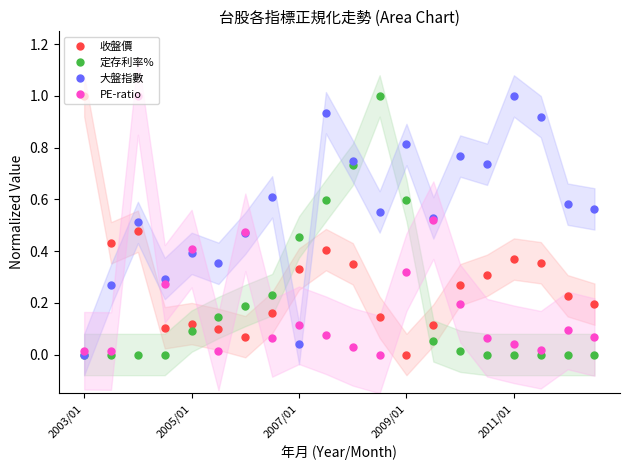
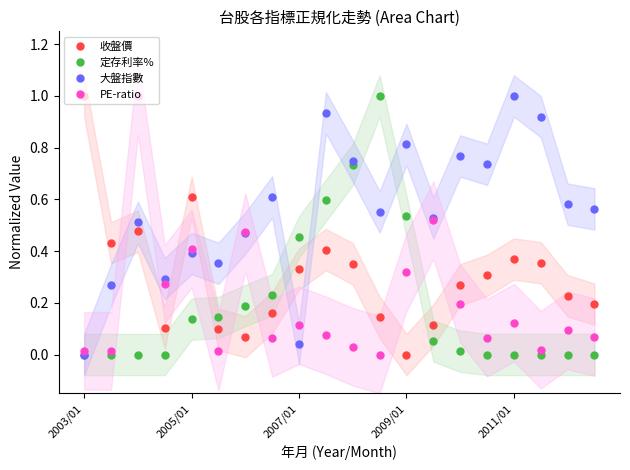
收盤價, 2005/01: 0.12 -> 0.61
定存利率%, 2005/01: 0.09 -> 0.14
定存利率%, 2009/01: 0.60 -> 0.54
PE-ratio, 2011/01: 0.04 -> 0.12
